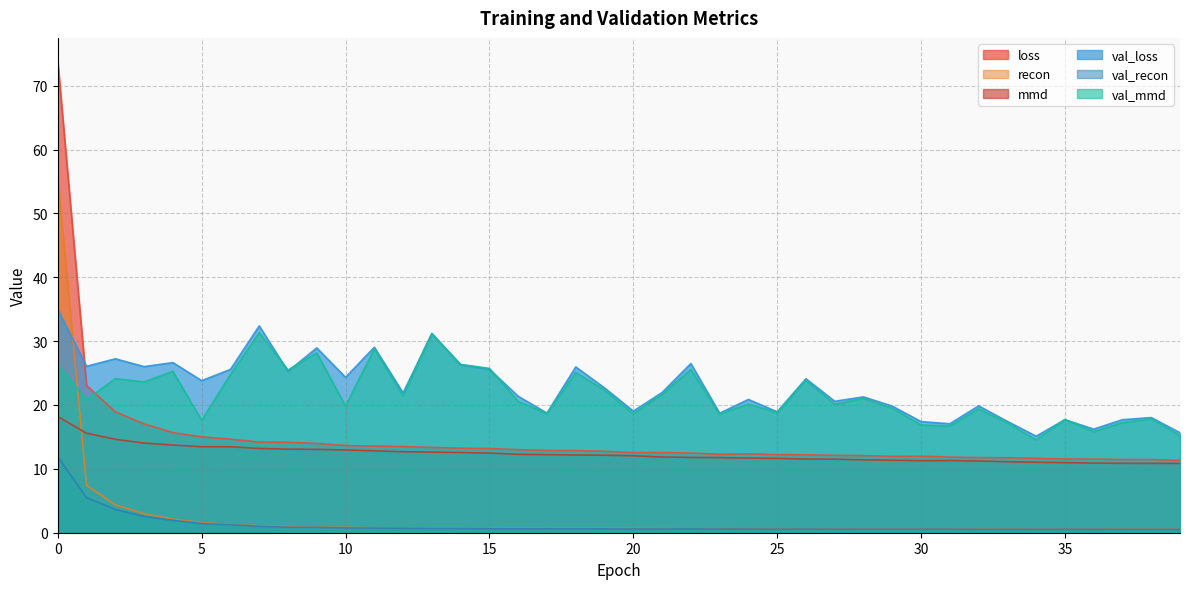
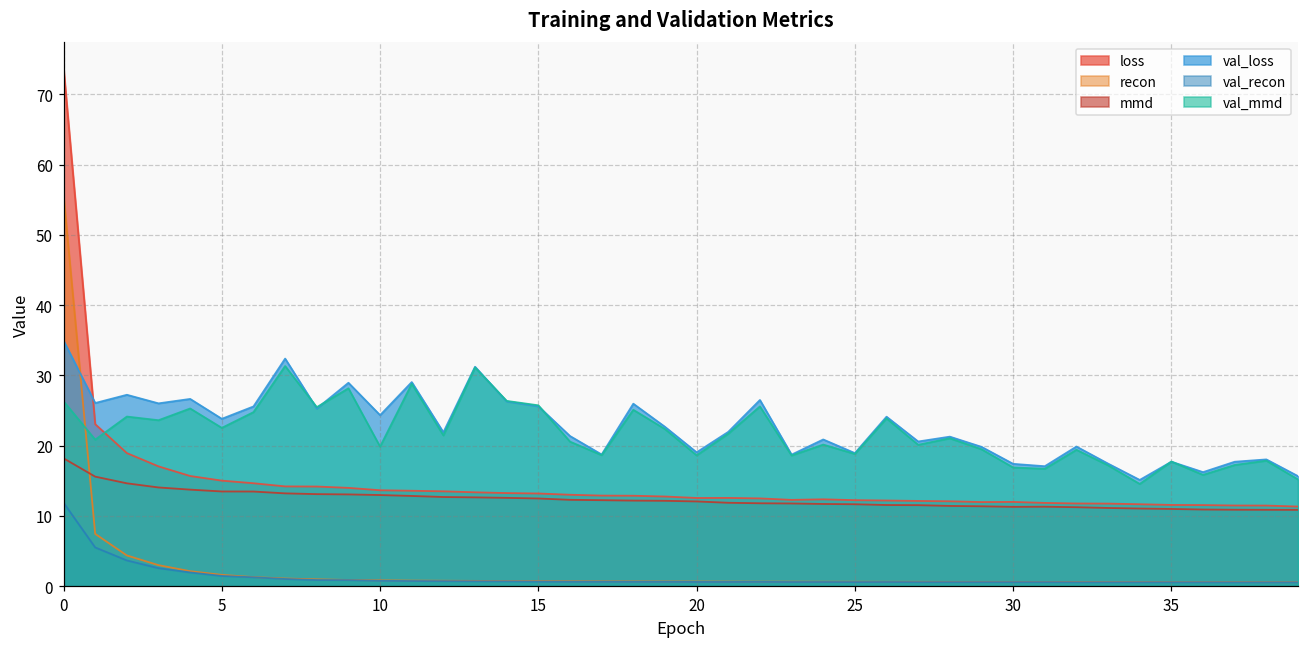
val_mmd, 5: 18 -> 23
